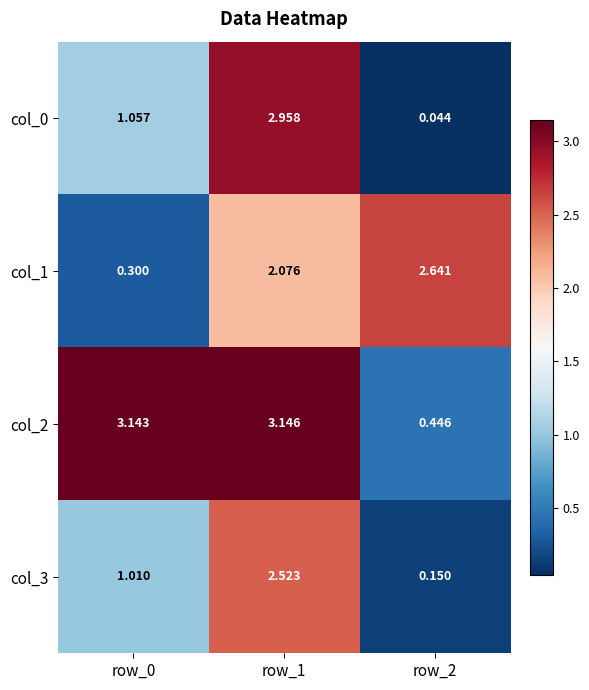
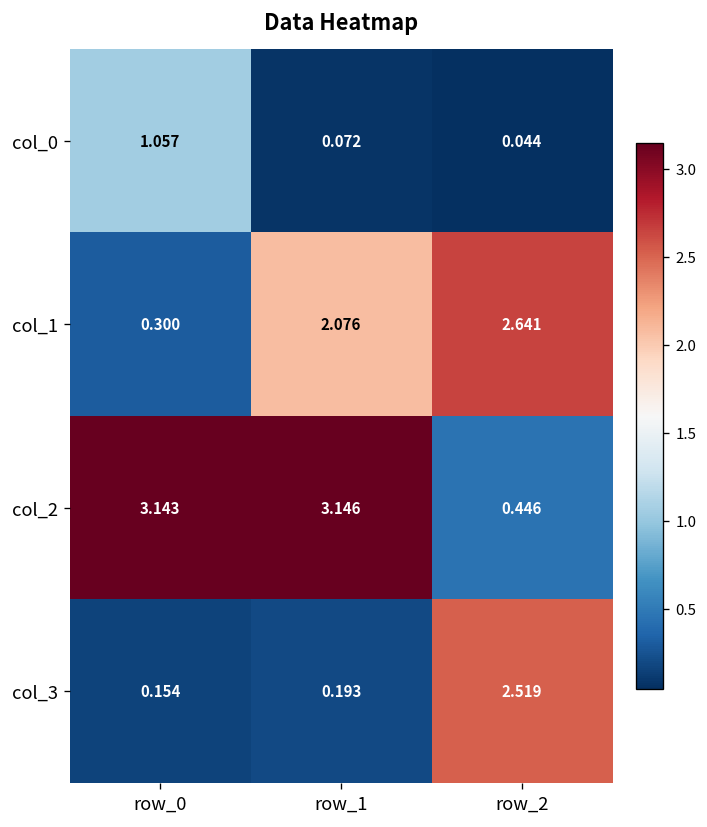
col_0, row_1: 2.958 -> 0.072
col_3, row_0: 1.010 -> 0.154
col_3, row_1: 2.523 -> 0.193
col_3, row_2: 0.150 -> 2.519
